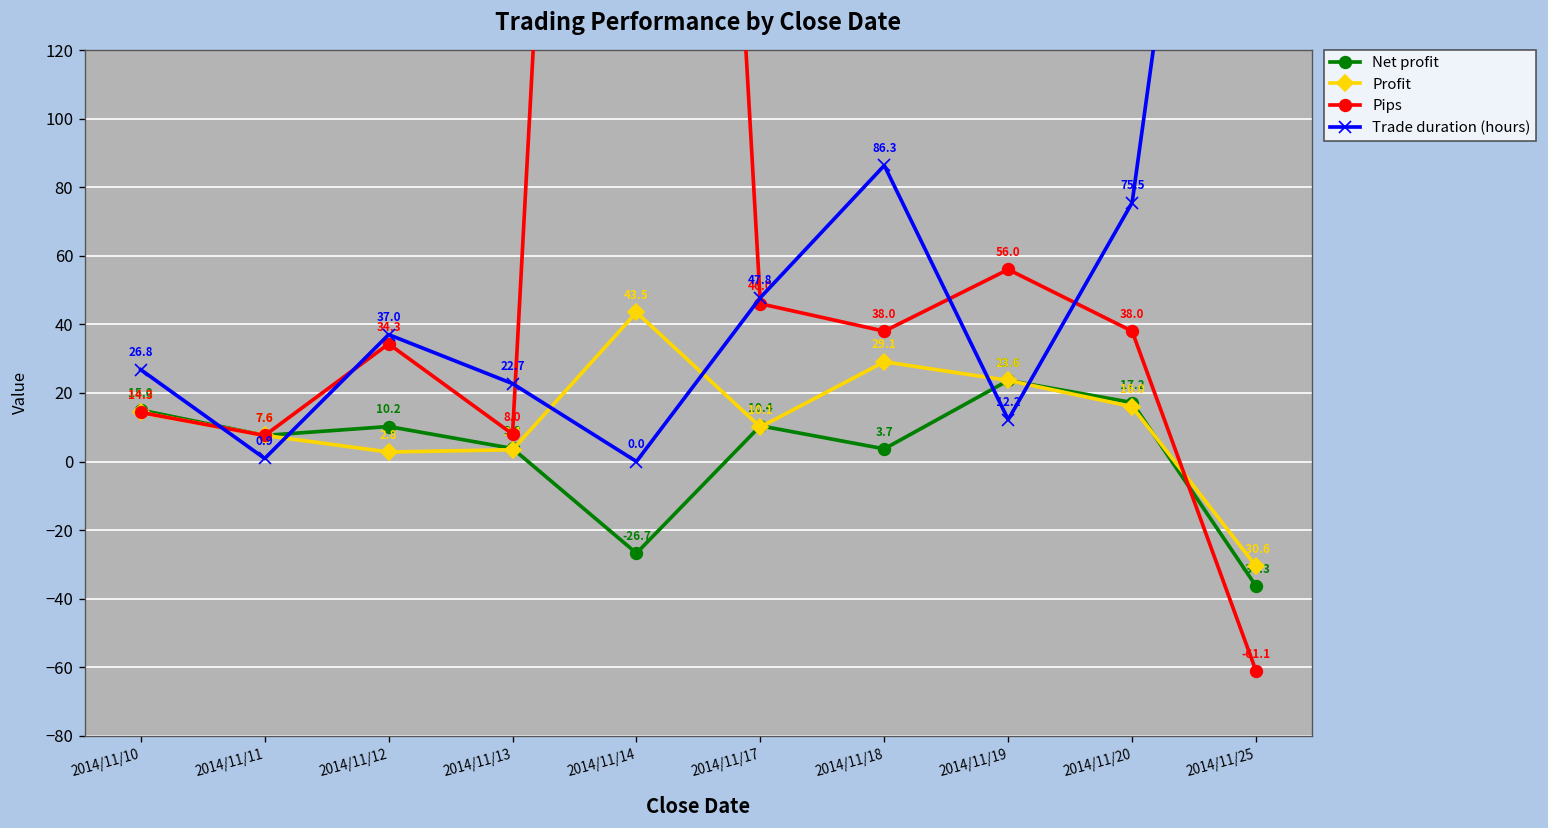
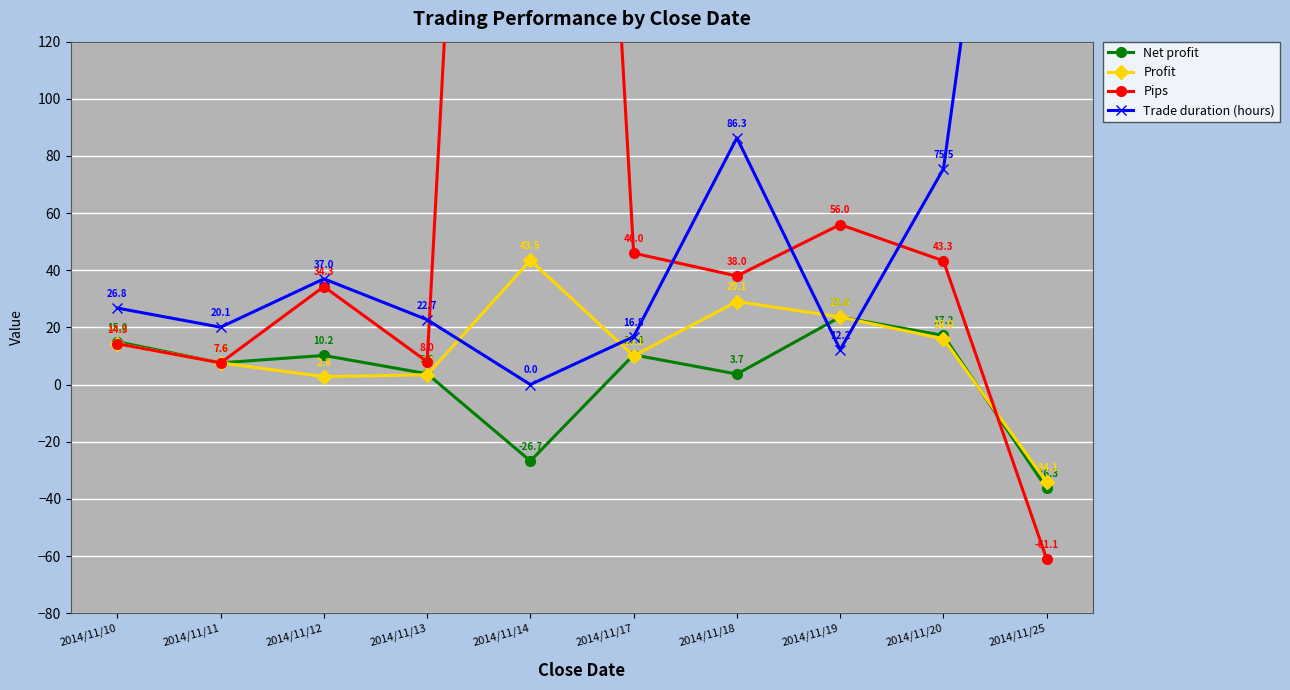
Trade duration (hours), 2014/11/11: 0.9 -> 20.1
Trade duration (hours), 2014/11/17: 47.8 -> 16.8
Pips, 2014/11/20: 38.0 -> 43.3
Profit, 2014/11/25: -30.6 -> -34.1
